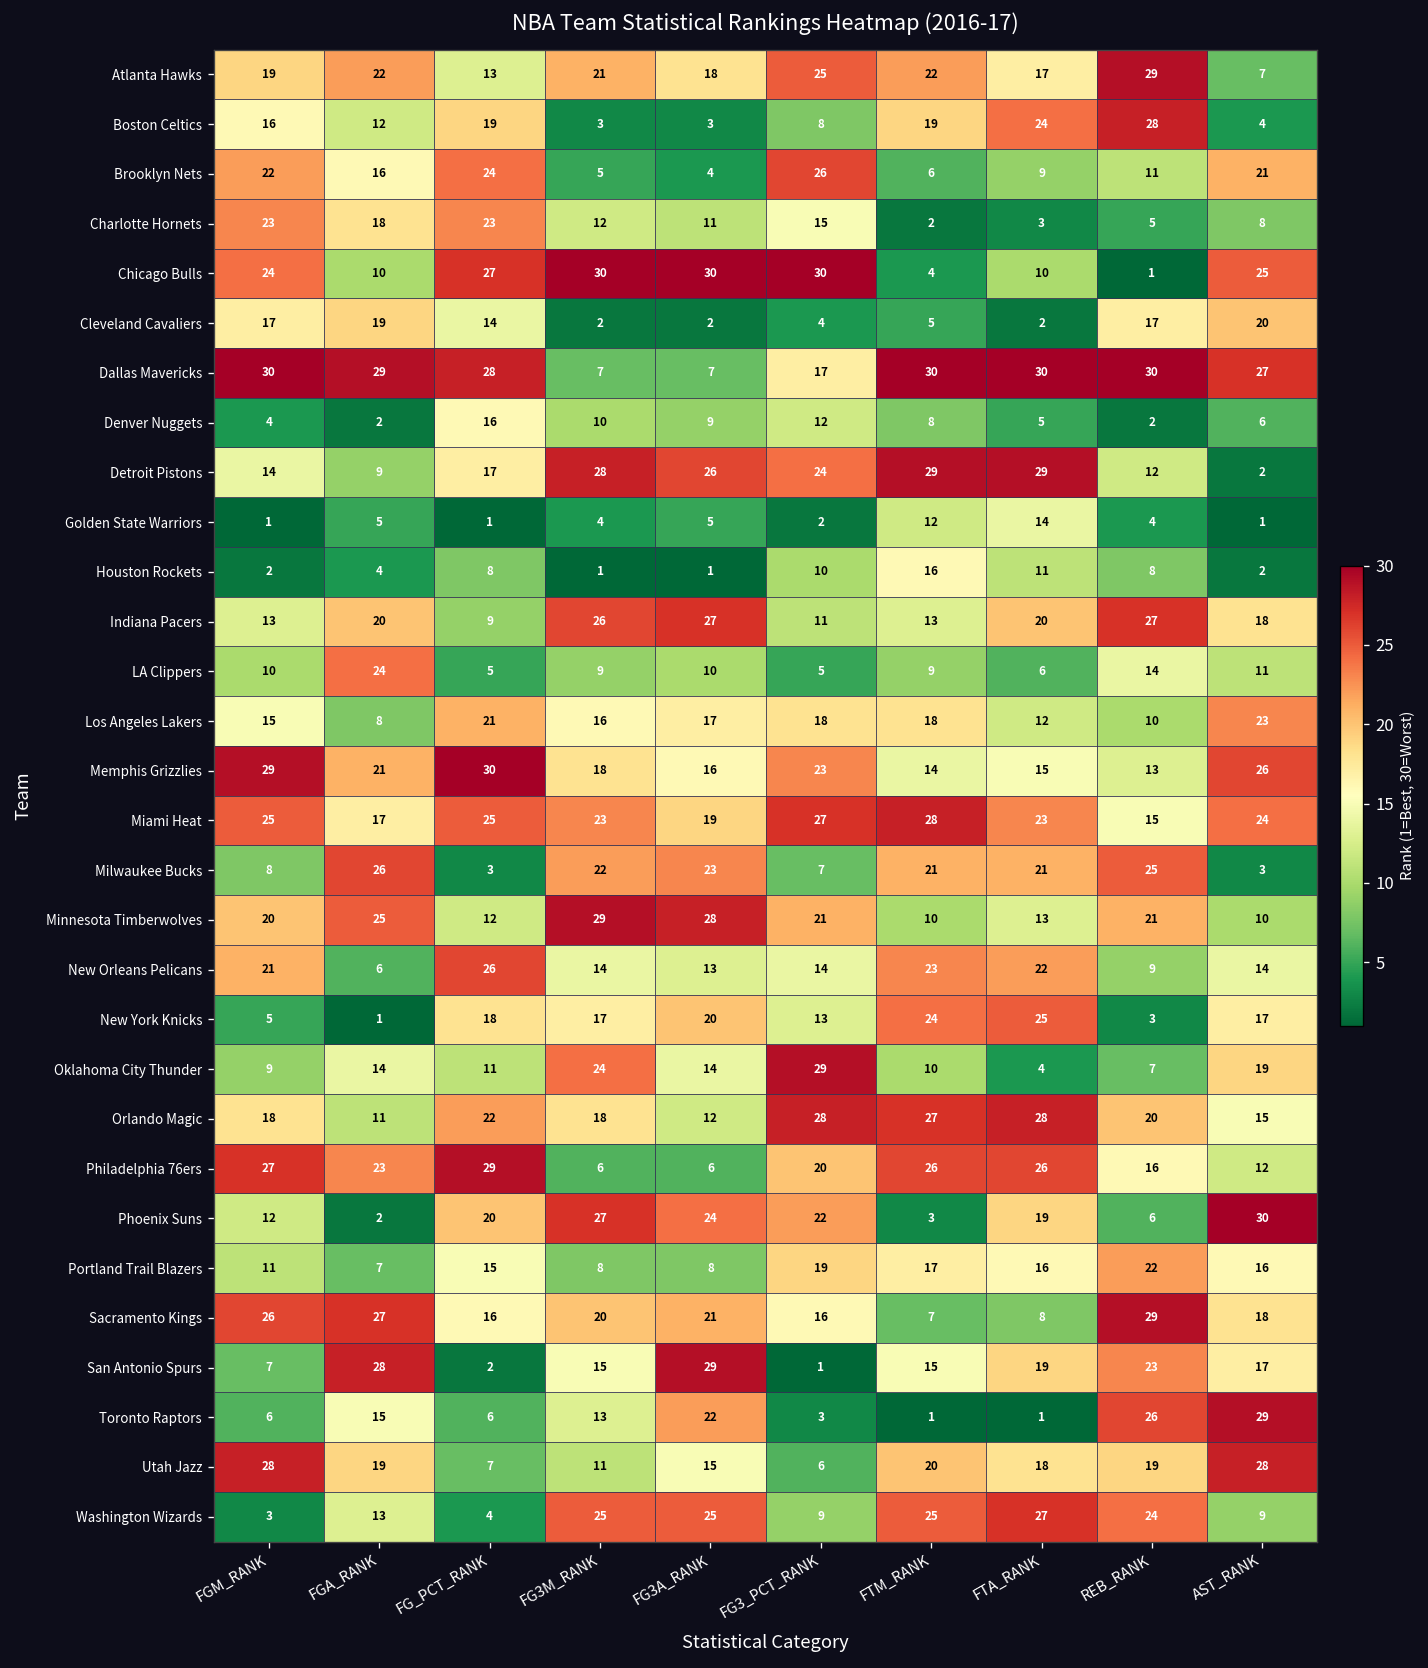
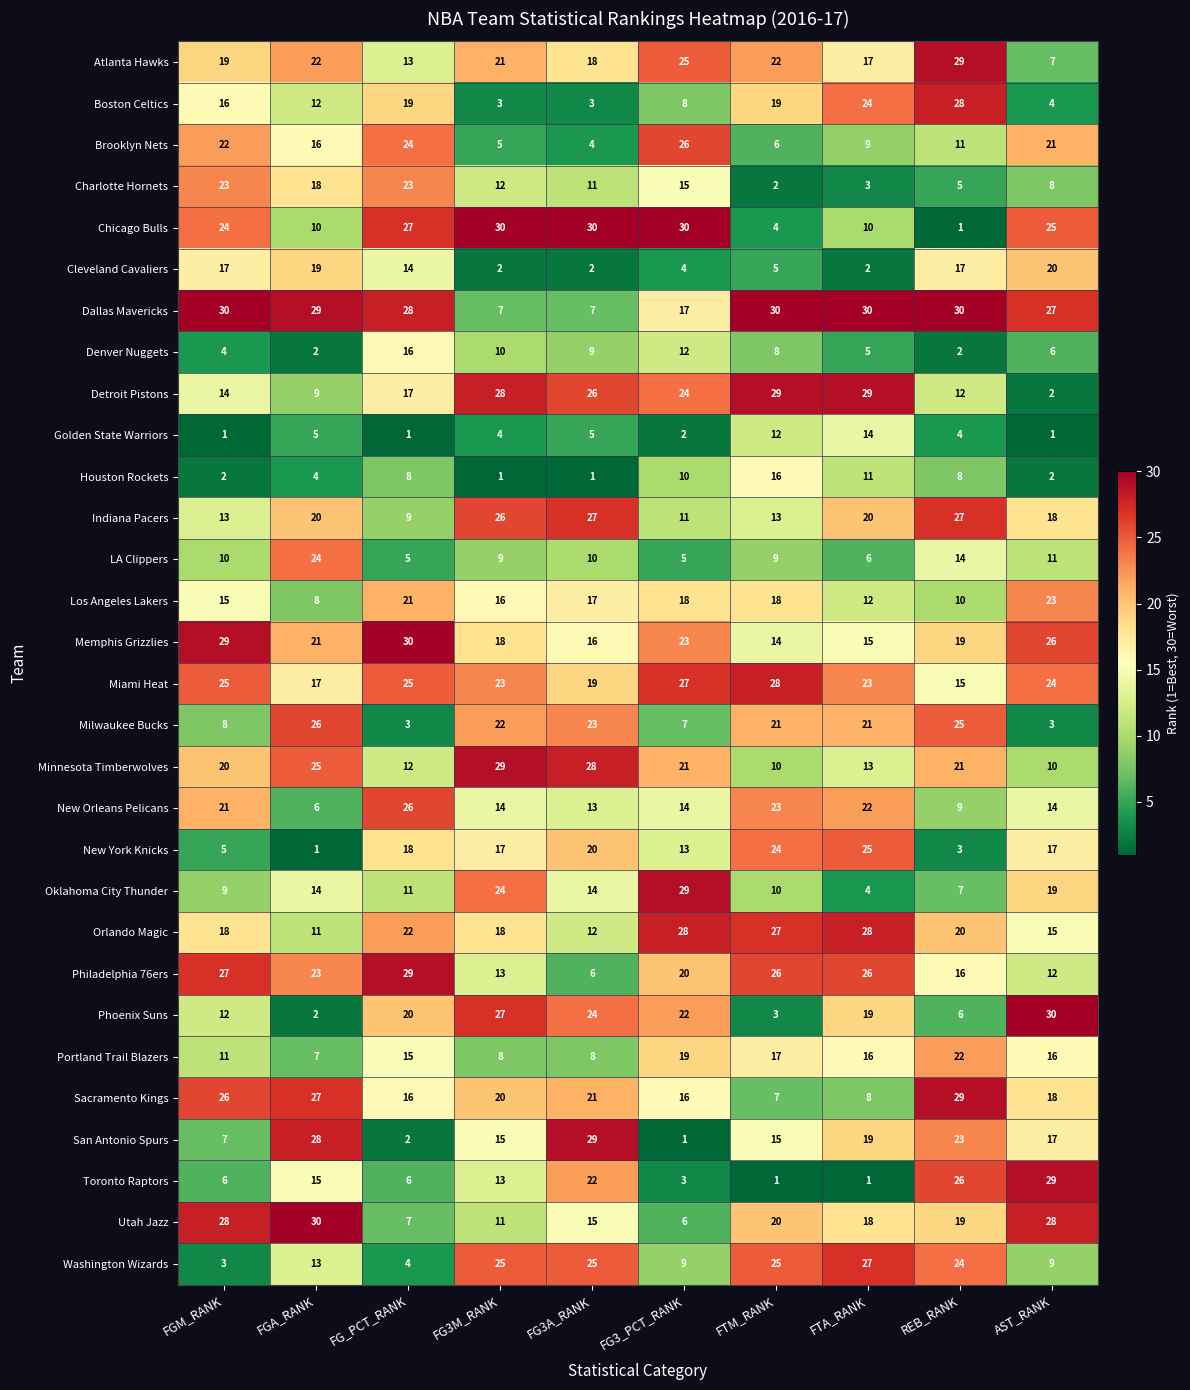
Memphis Grizzlies, REB_RANK: 13 -> 19
Philadelphia 76ers, FG3M_RANK: 6 -> 13
Utah Jazz, FGA_RANK: 19 -> 30
